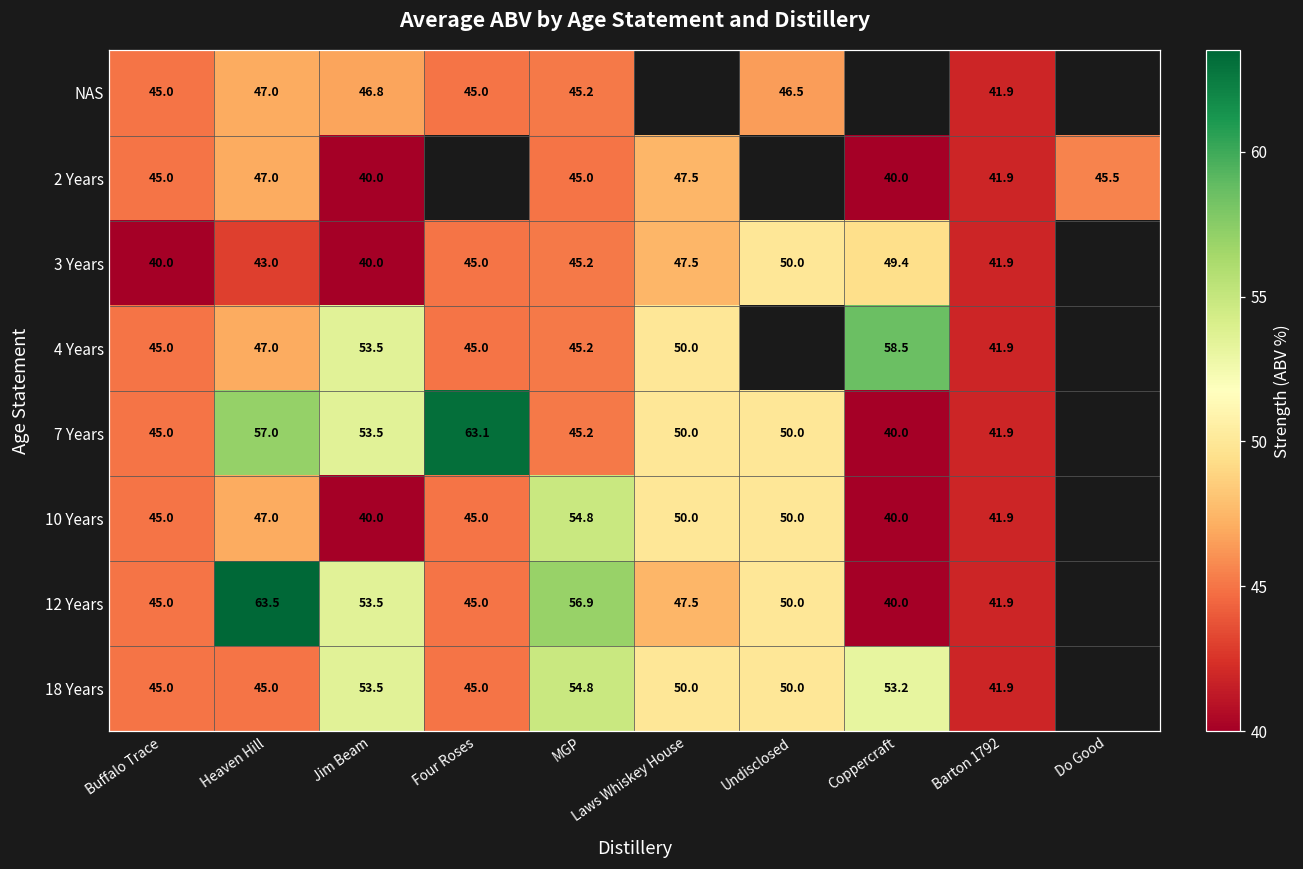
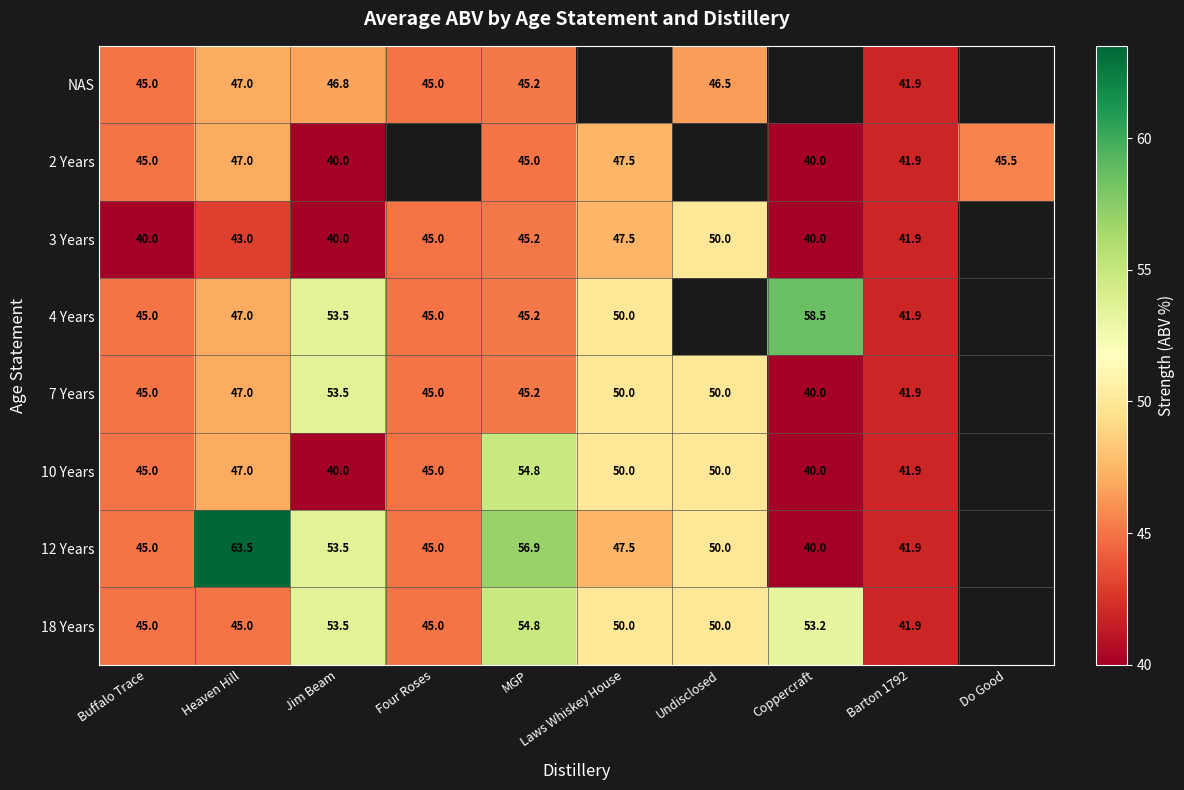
3 Years, Coppercraft: 49.4 -> 40.0
7 Years, Heaven Hill: 57.0 -> 47.0
7 Years, Four Roses: 63.1 -> 45.0
